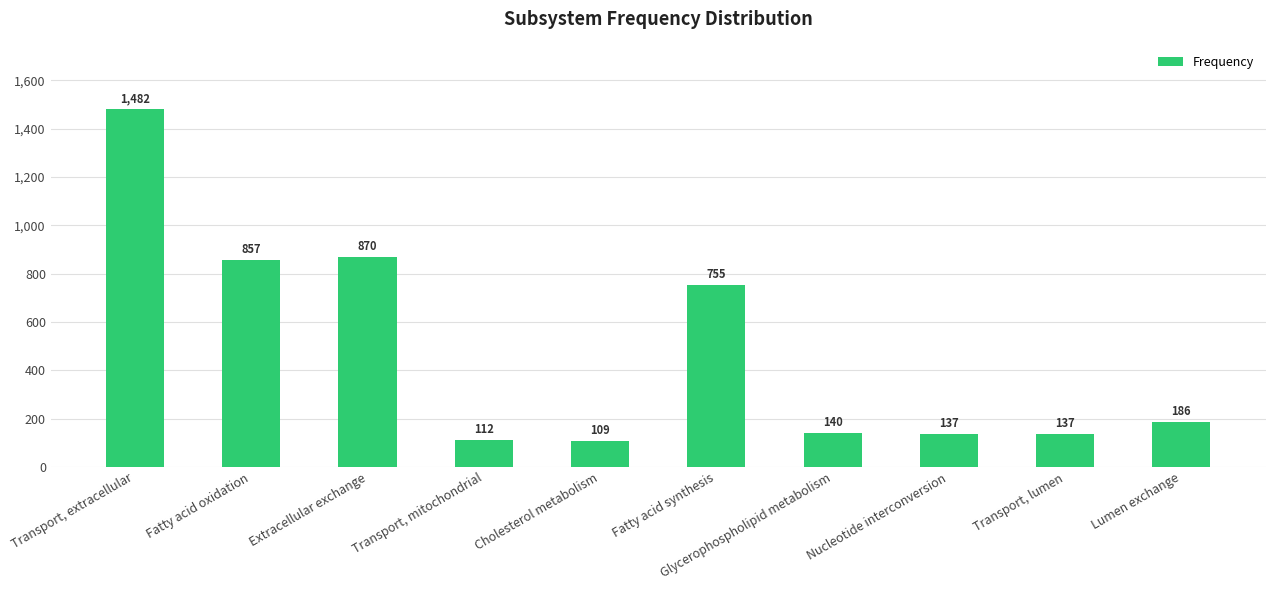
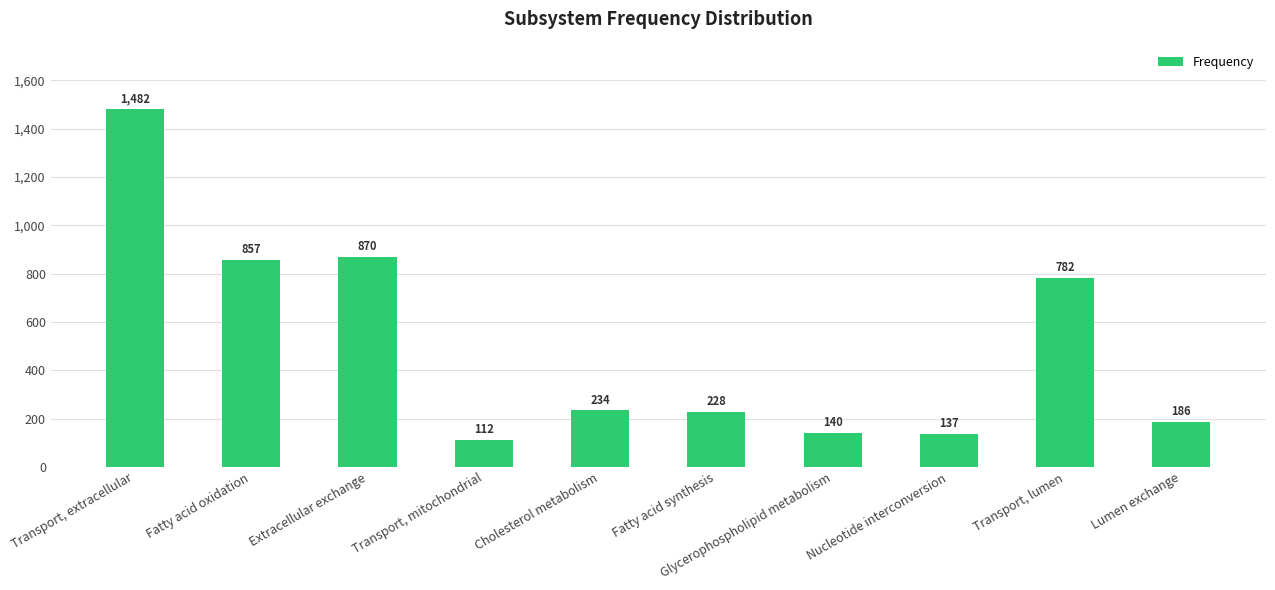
Cholesterol metabolism: 109 -> 234
Fatty acid synthesis: 755 -> 228
Transport, lumen: 137 -> 782
